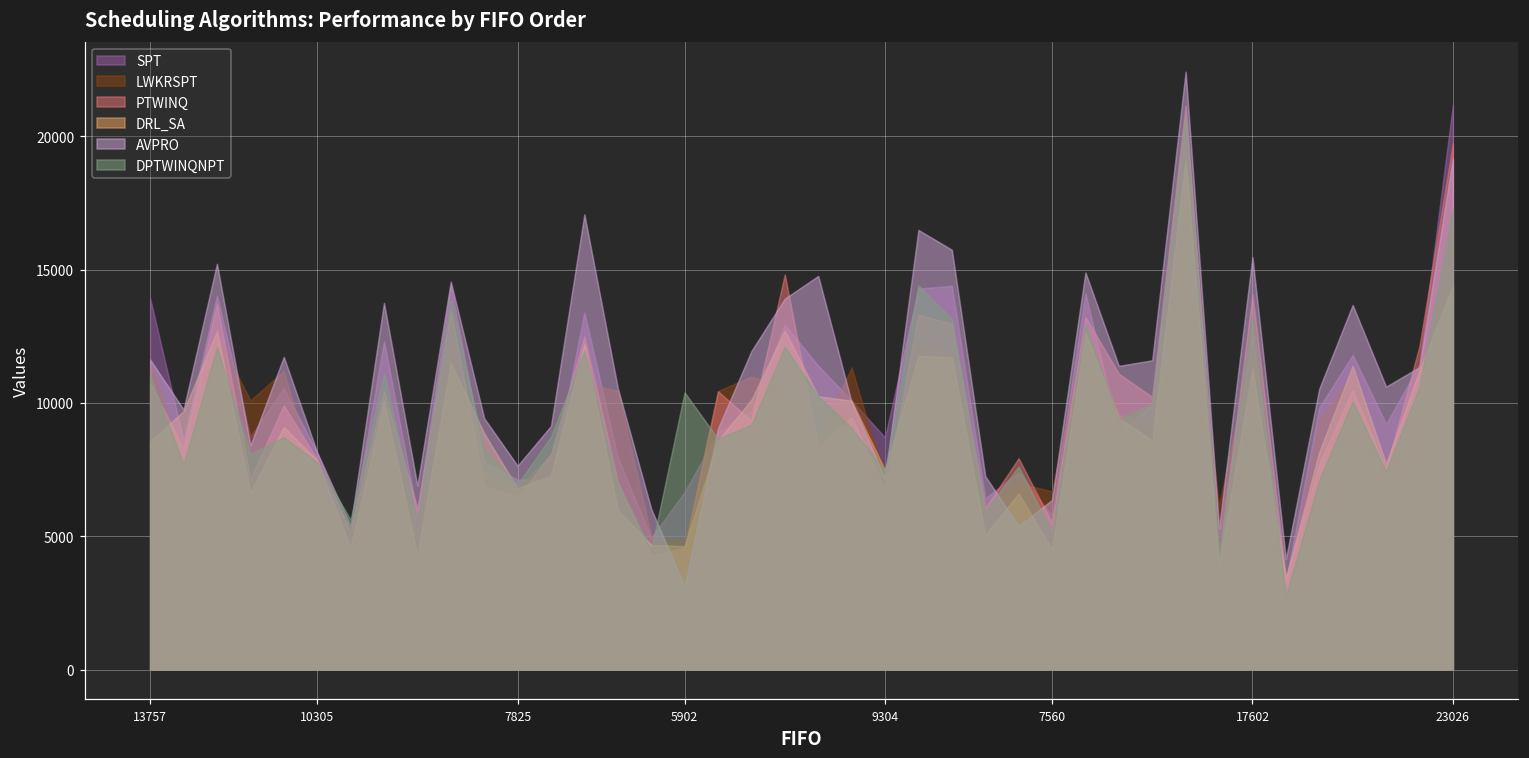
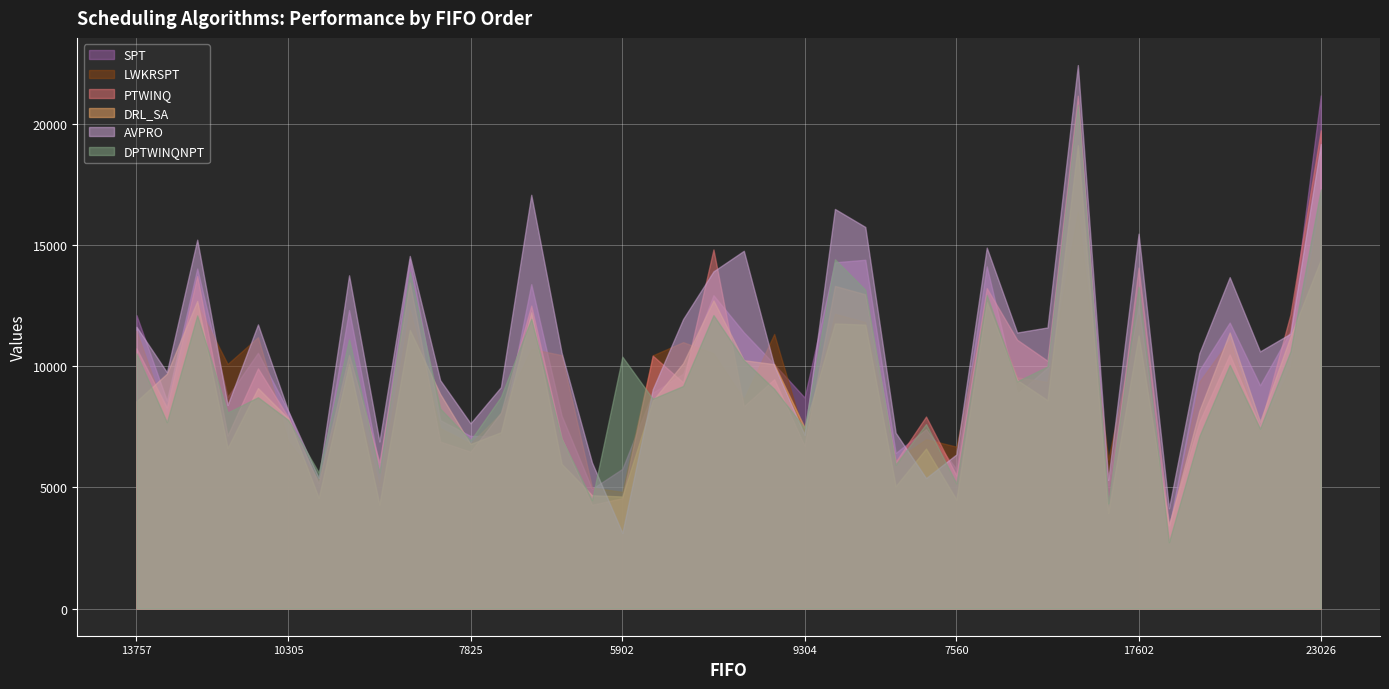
SPT, 13757: 13900 -> 12100
DPTWINQNPT, 13757: 11000 -> 10500
SPT, 5902: 6700 -> 5800
